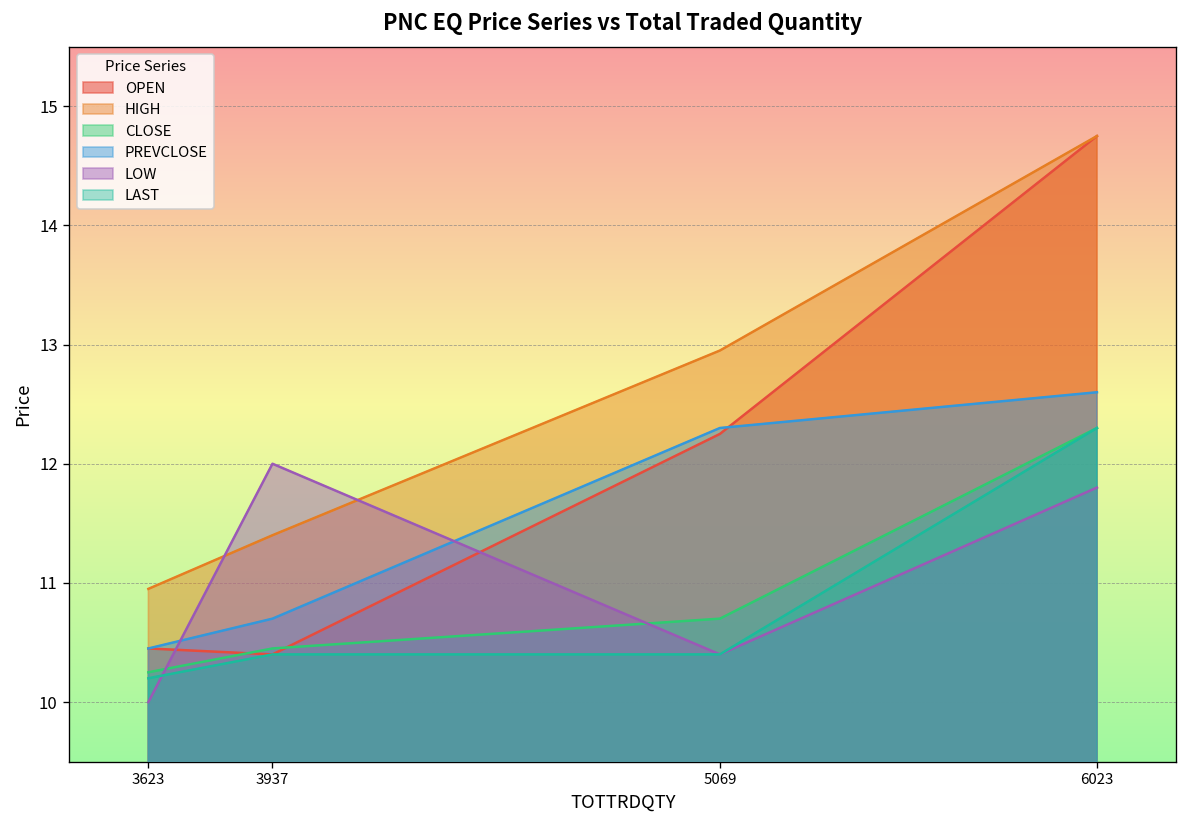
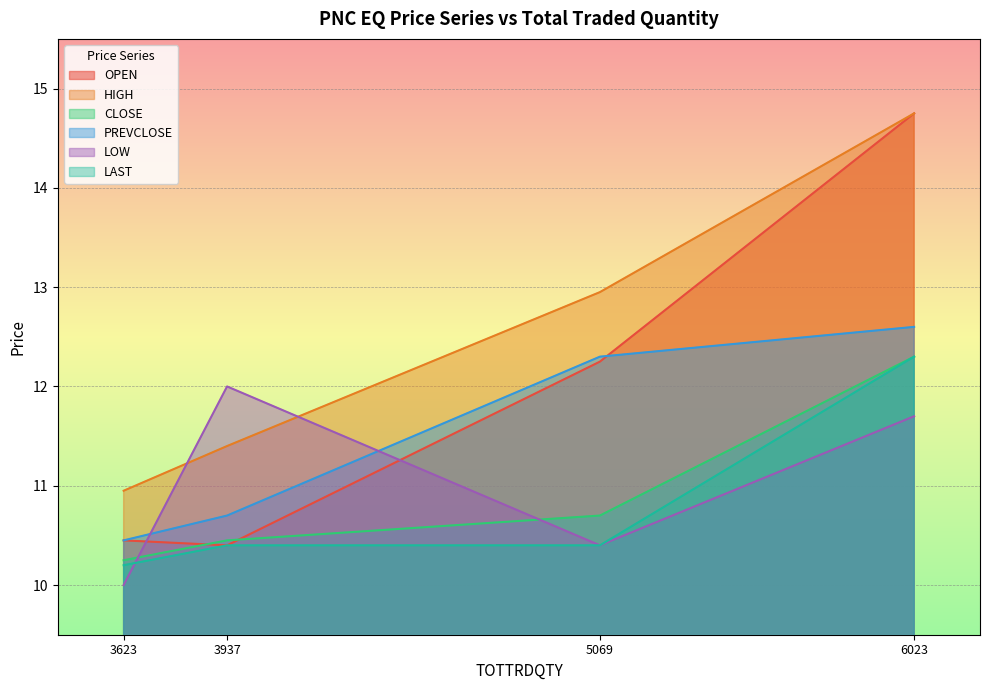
LOW, 6023: 11.8 -> 11.7
